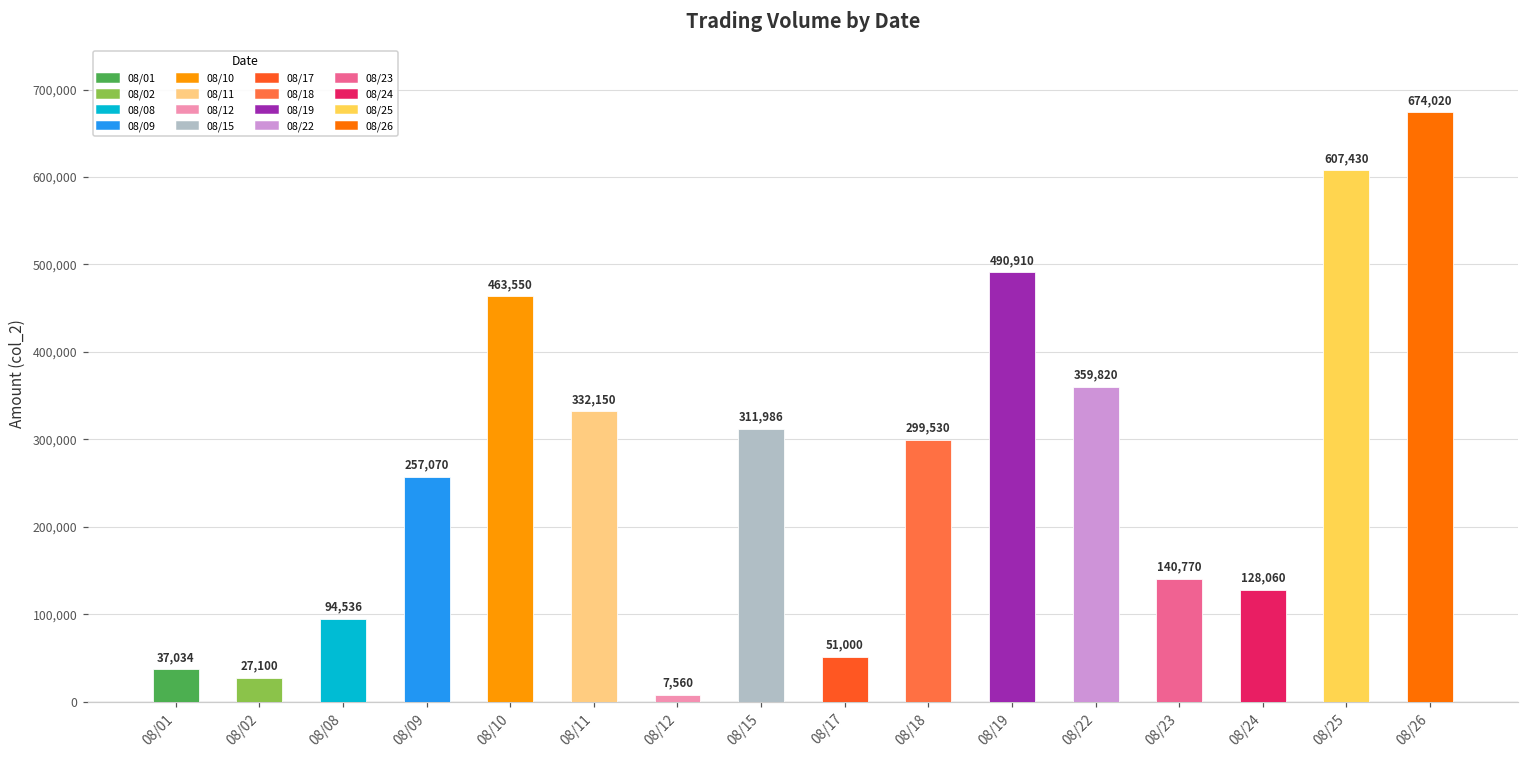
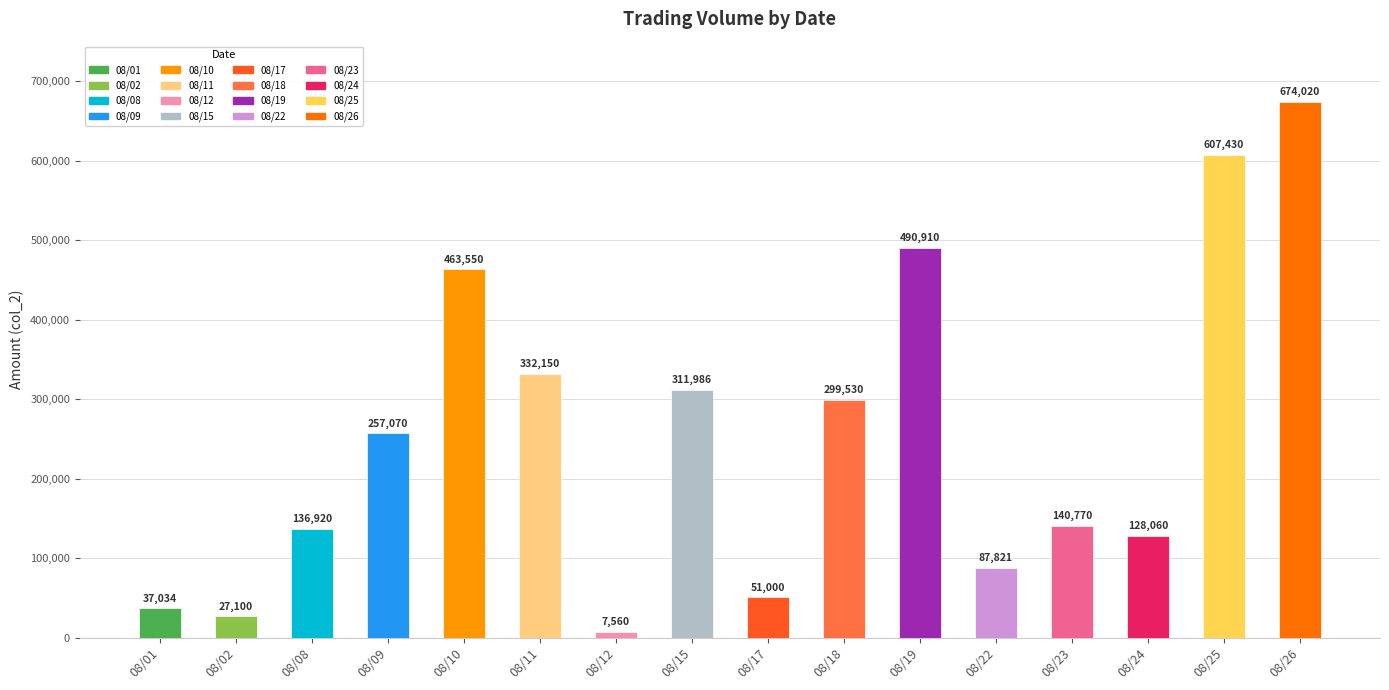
08/08: 94,536 -> 136,920
08/22: 359,820 -> 87,821
